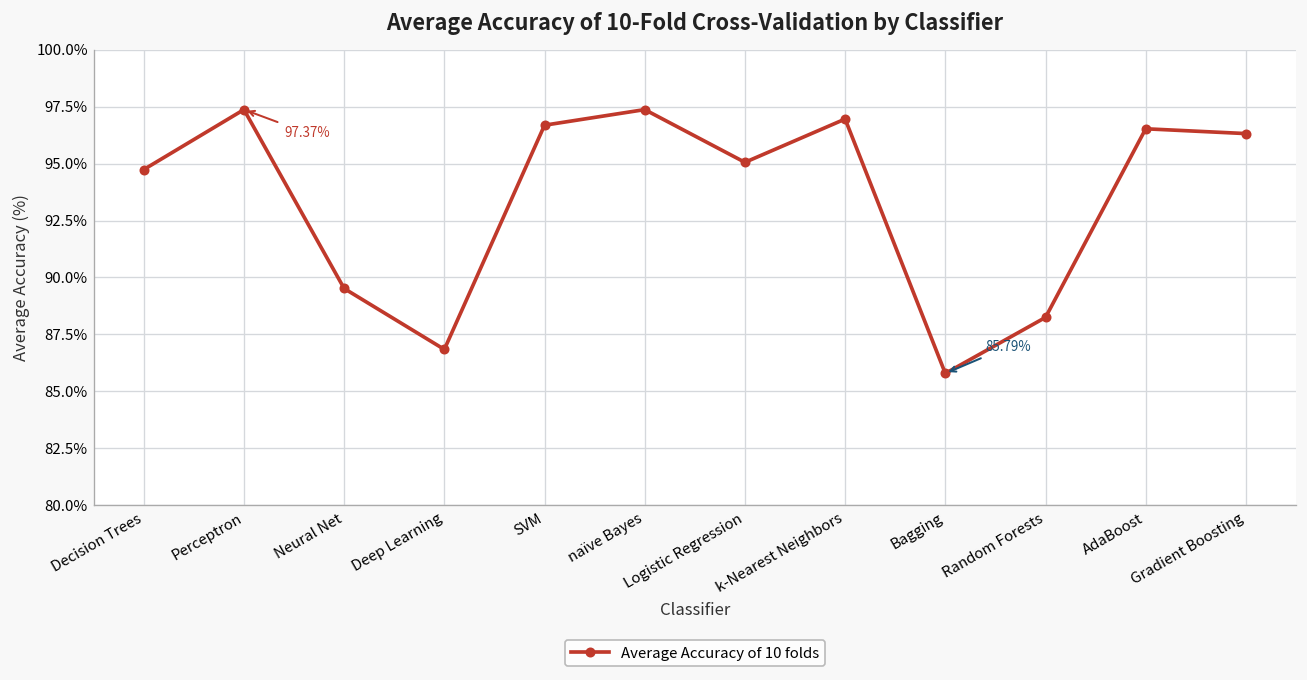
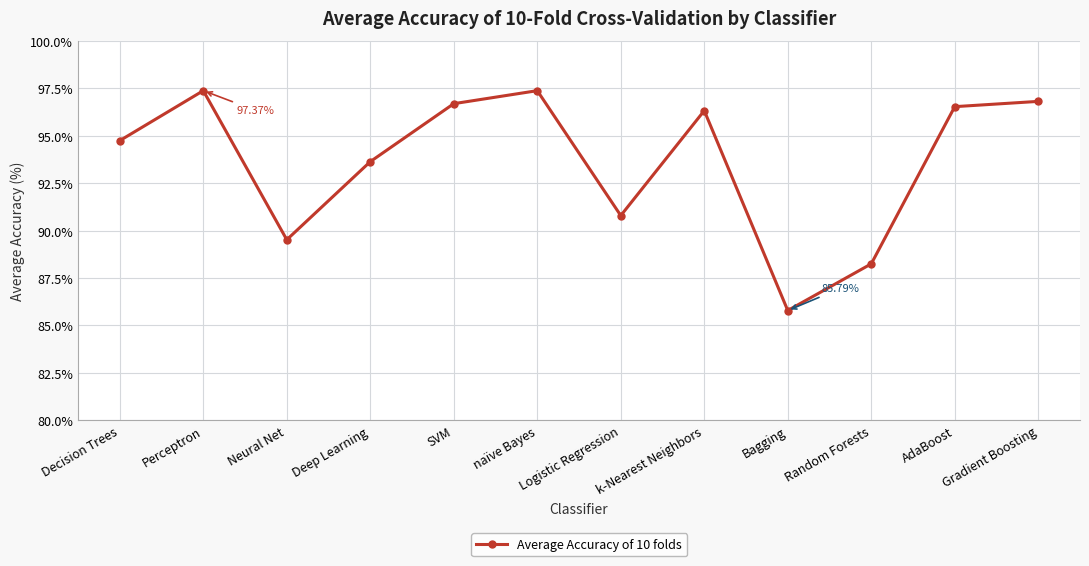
Deep Learning: 86.8% -> 93.6%
Logistic Regression: 95.1% -> 90.8%
k-Nearest Neighbors: 97.0% -> 96.3%
Gradient Boosting: 96.3% -> 96.8%
